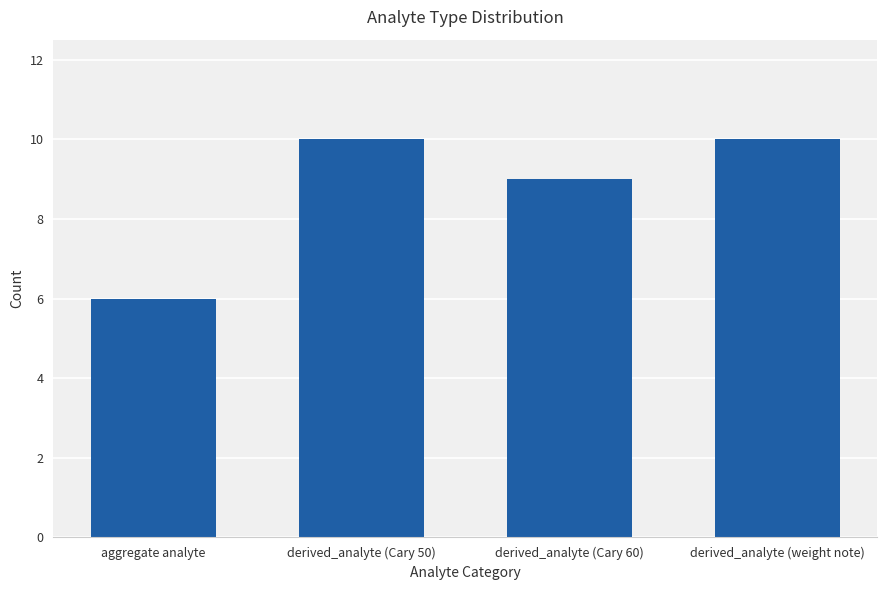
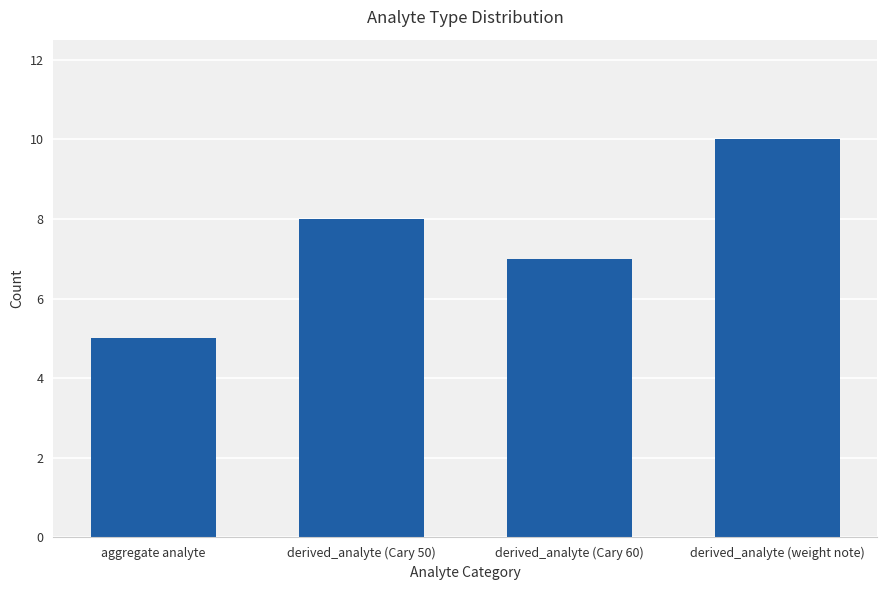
aggregate analyte: 6 -> 5
derived_analyte (Cary 50): 10 -> 8
derived_analyte (Cary 60): 9 -> 7
